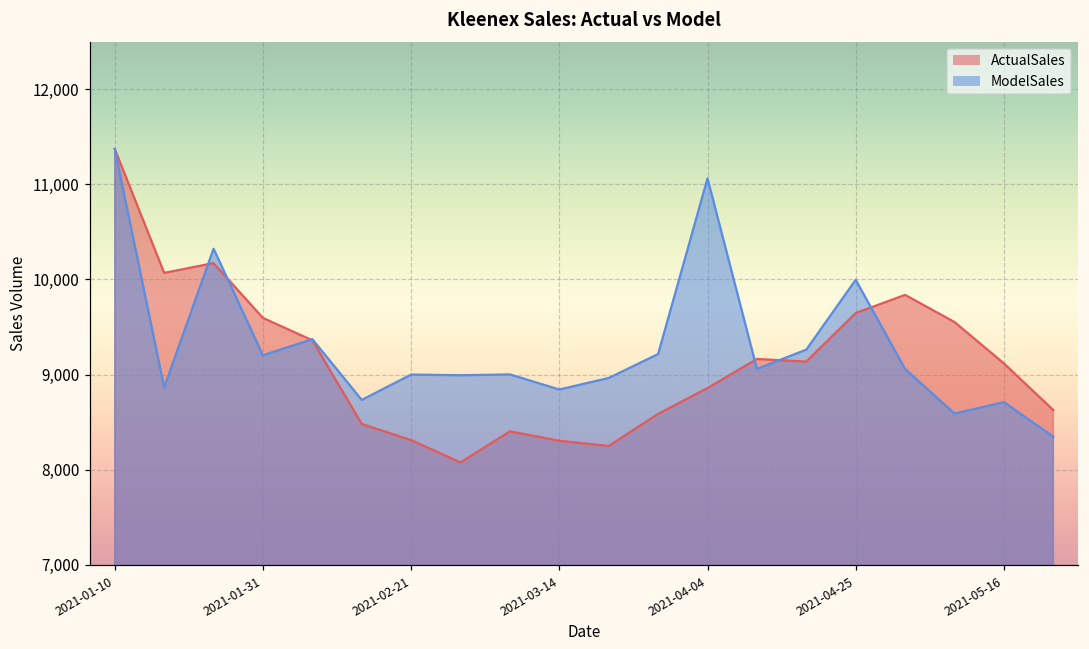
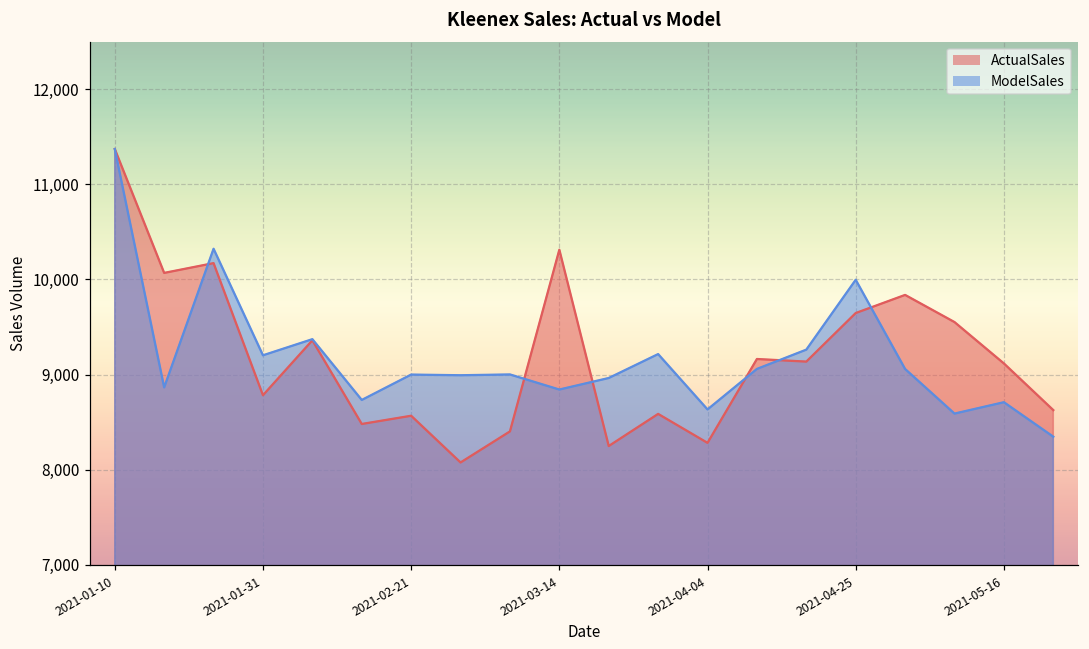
ActualSales, 2021-01-31: 9,600 -> 8,800
ActualSales, 2021-02-21: 8,300 -> 8,600
ActualSales, 2021-03-14: 8,300 -> 10,300
ActualSales, 2021-04-04: 8,900 -> 8,300
ModelSales, 2021-04-04: 11,100 -> 8,600
